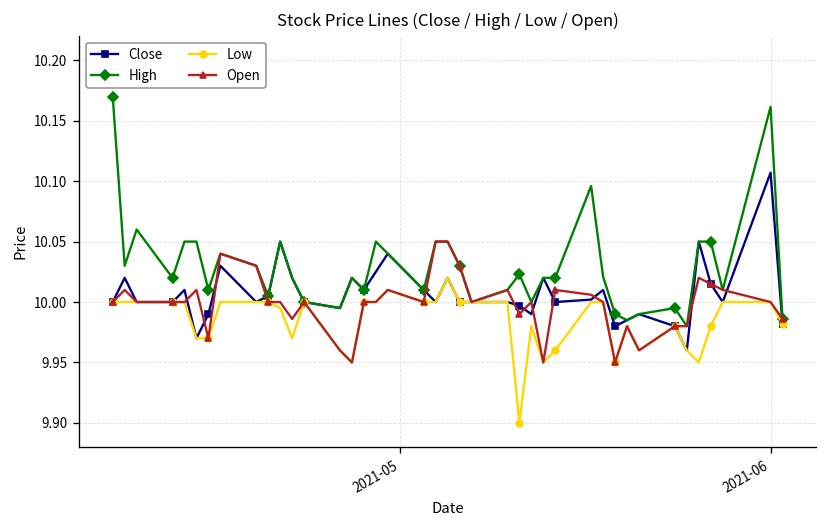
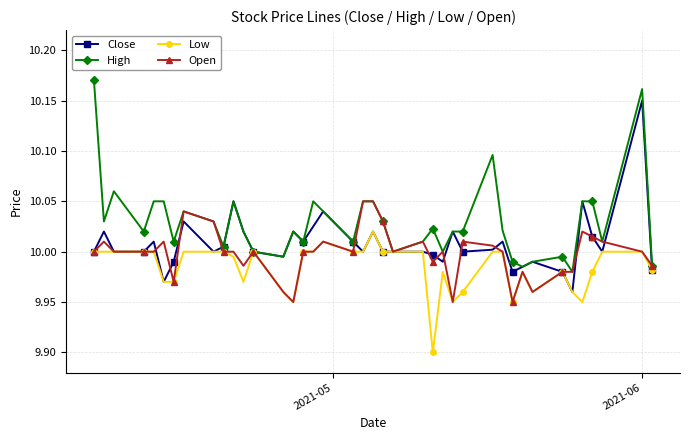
Close, 2021-06: 10.107 -> 10.150
